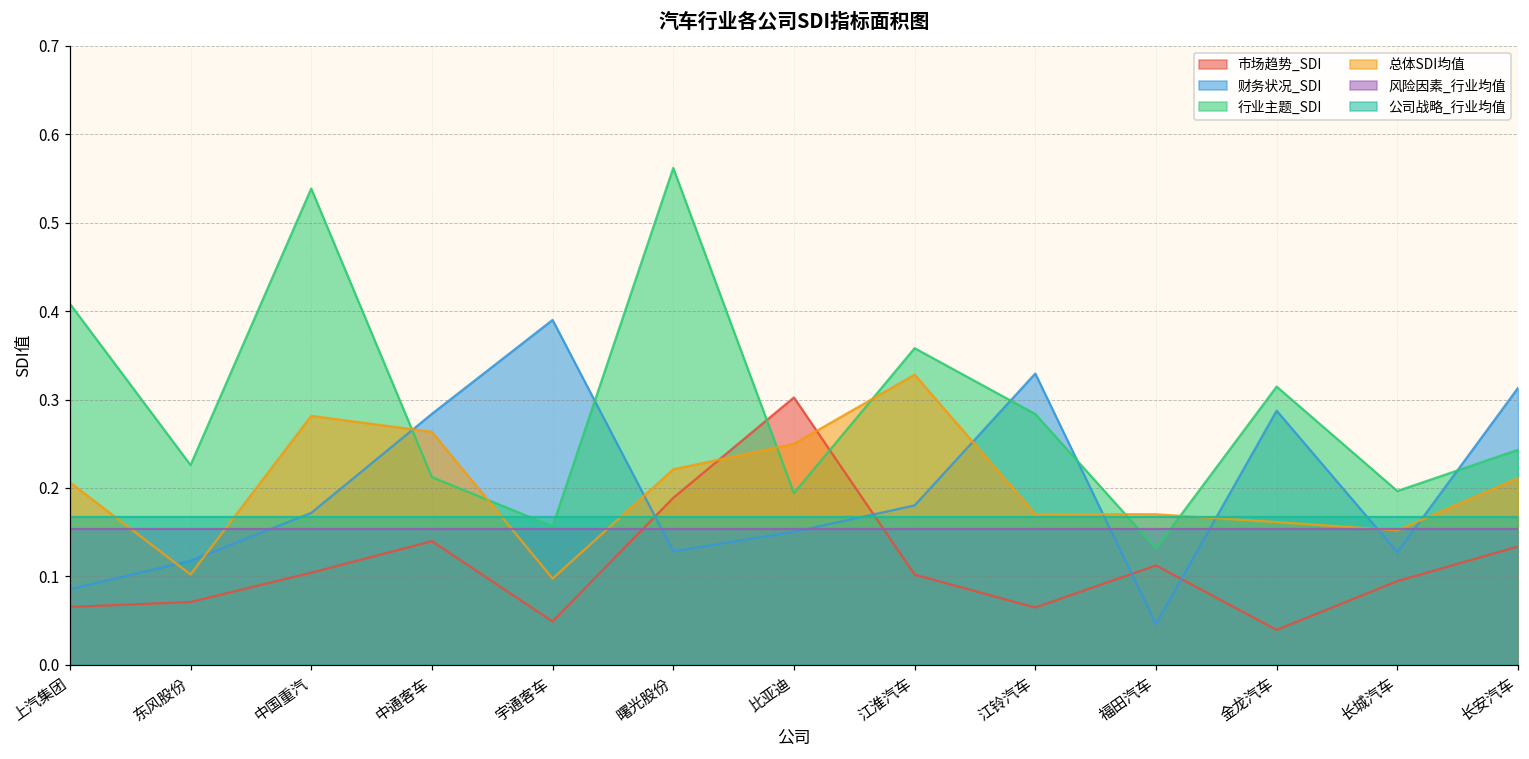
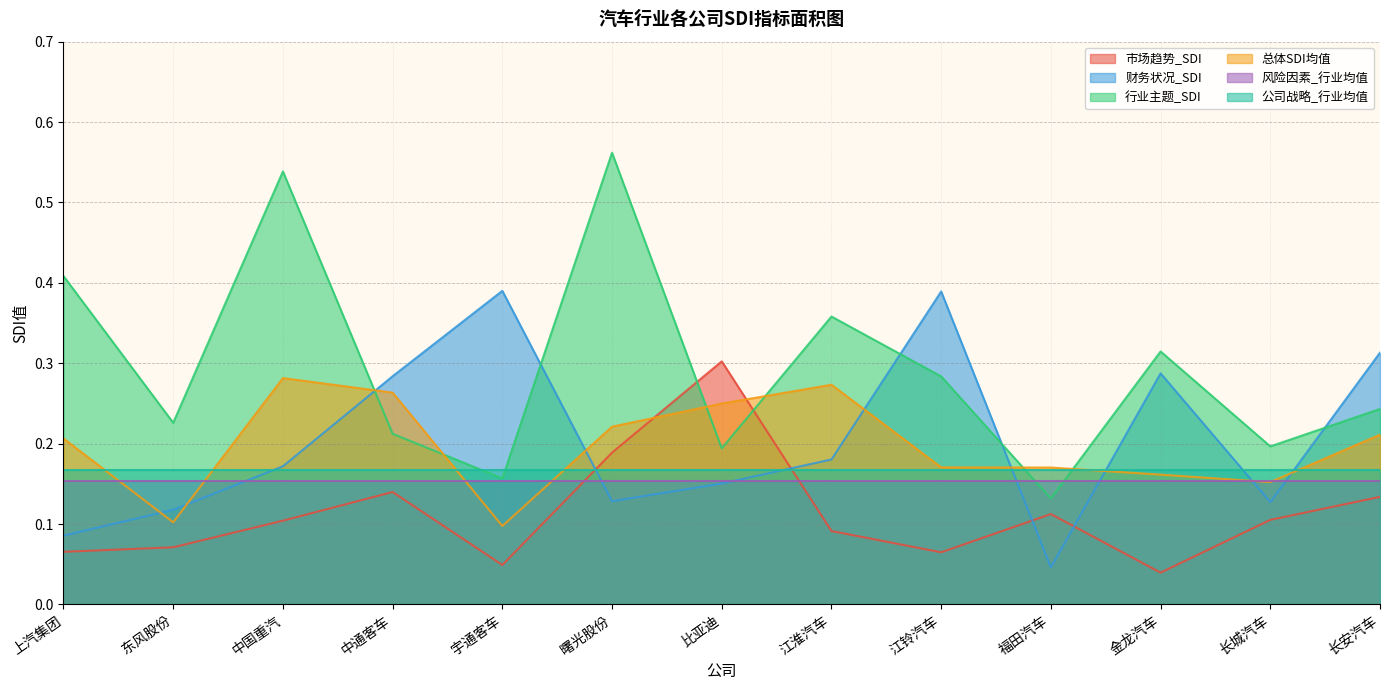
市场趋势_SDI, 江淮汽车: 0.10 -> 0.09
总体SDI均值, 江淮汽车: 0.33 -> 0.27
财务状况_SDI, 江铃汽车: 0.33 -> 0.39
市场趋势_SDI, 长城汽车: 0.09 -> 0.11
